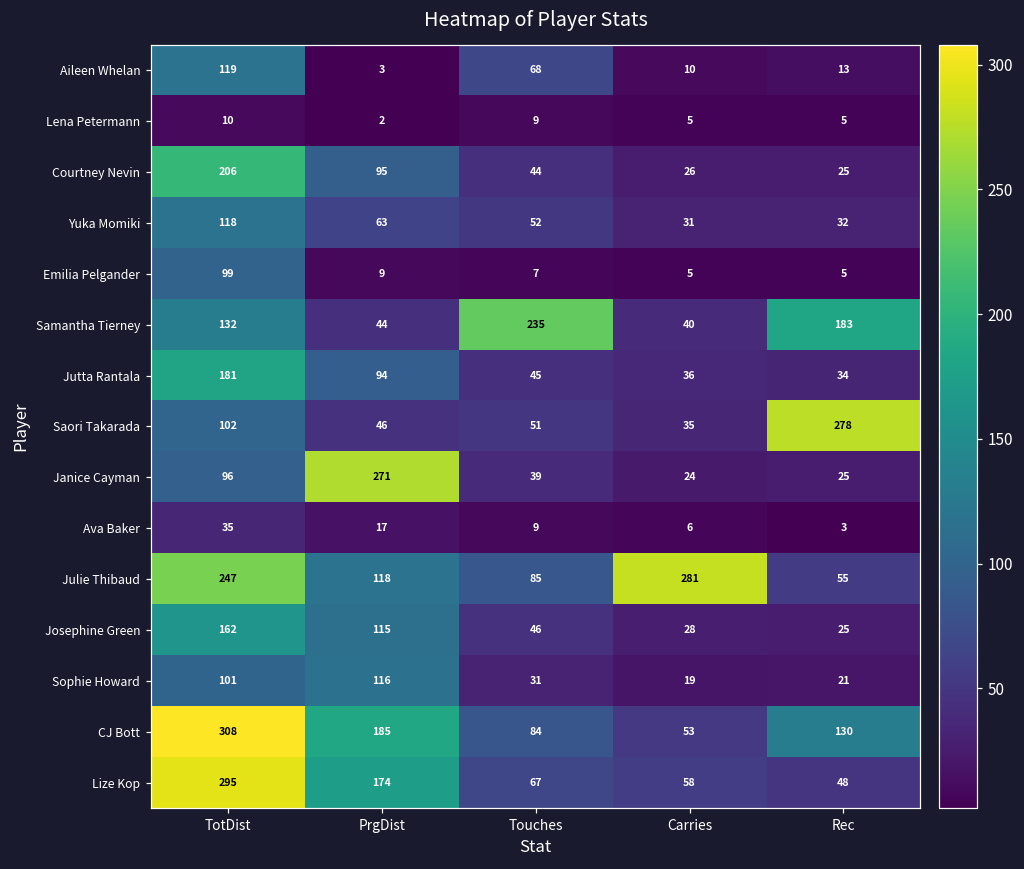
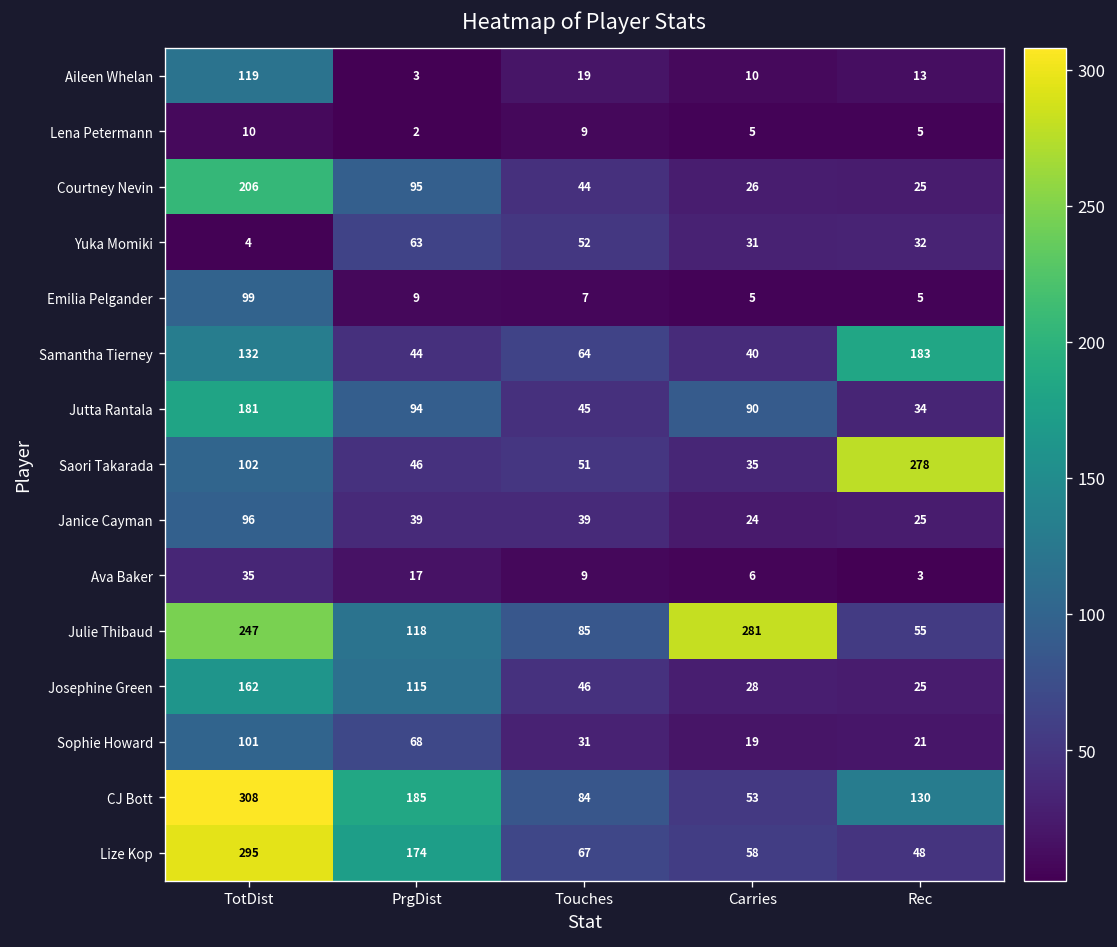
Aileen Whelan, Touches: 68 -> 19
Yuka Momiki, TotDist: 118 -> 4
Samantha Tierney, Touches: 235 -> 64
Jutta Rantala, Carries: 36 -> 90
Janice Cayman, PrgDist: 271 -> 39
Sophie Howard, PrgDist: 116 -> 68
